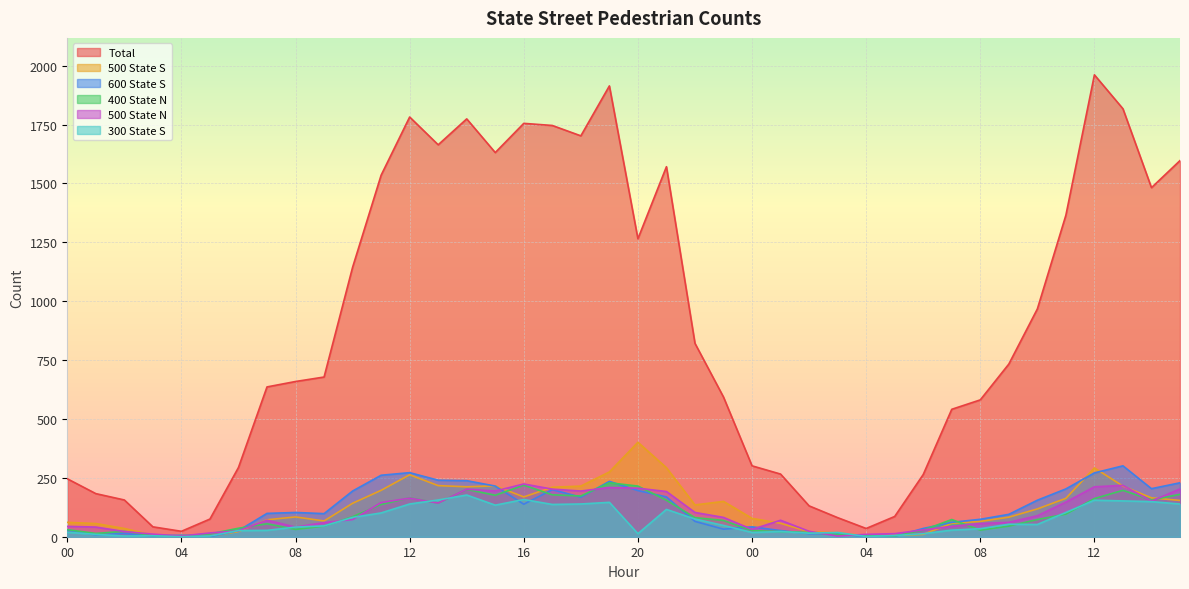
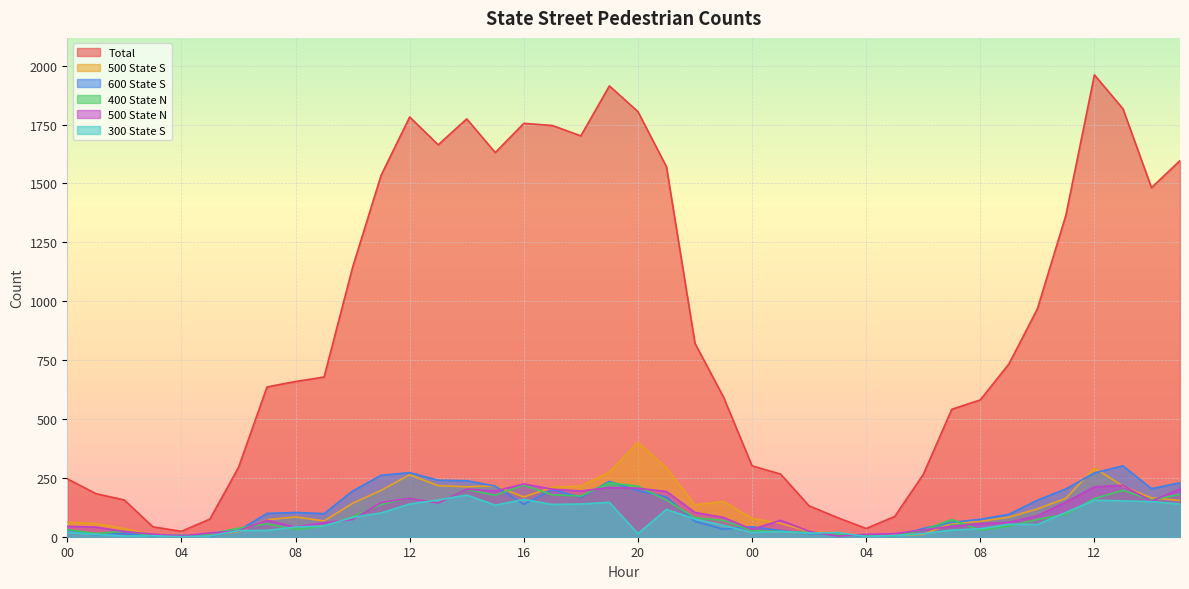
Total, 20: 1270 -> 1810
